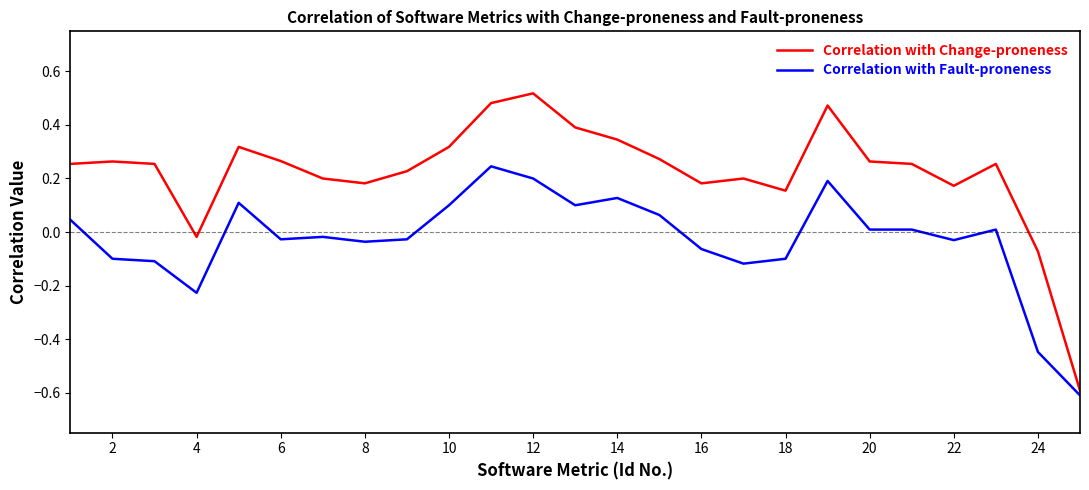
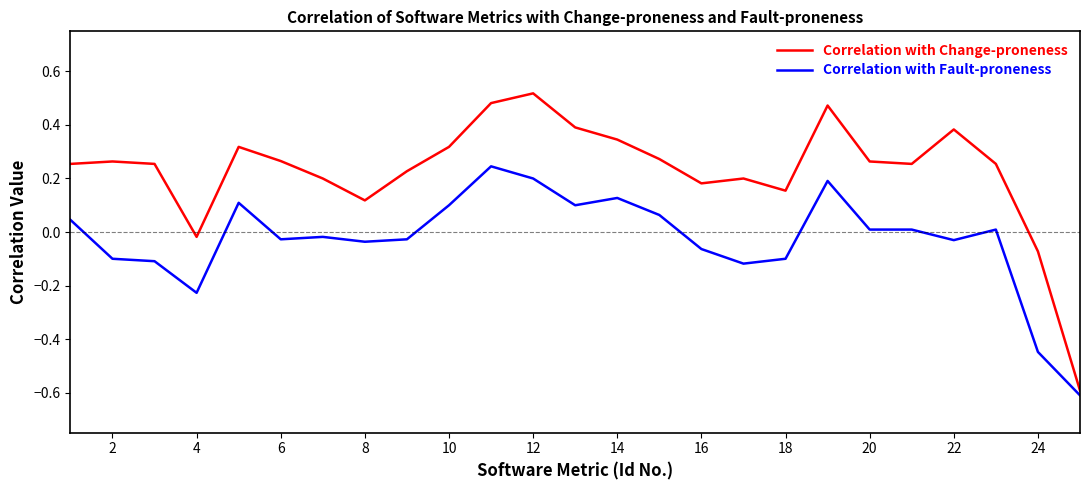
Correlation with Change-proneness, 8: 0.18 -> 0.12
Correlation with Change-proneness, 22: 0.17 -> 0.38
